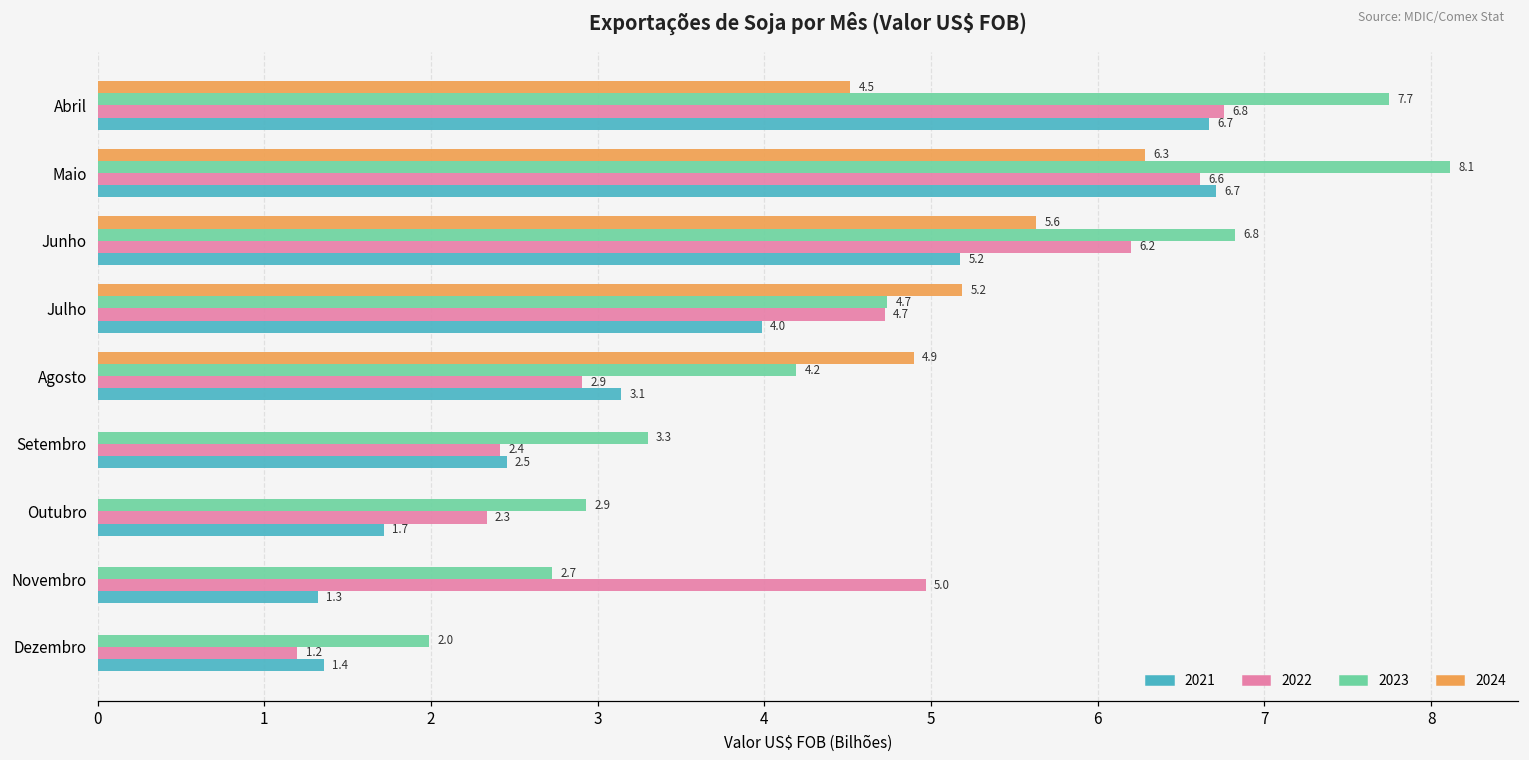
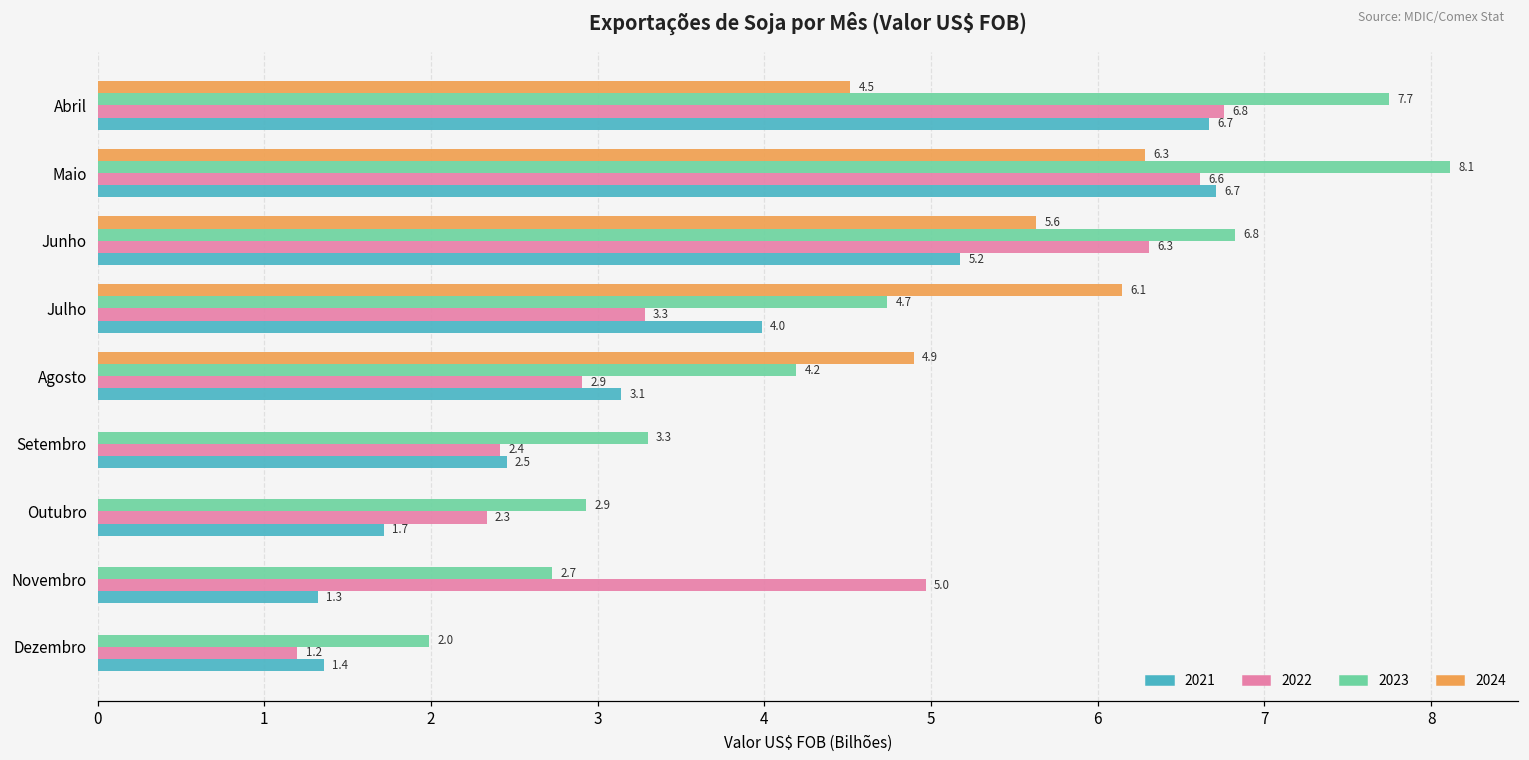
2022, Junho: 6.2 -> 6.3
2024, Julho: 5.2 -> 6.1
2022, Julho: 4.7 -> 3.3
